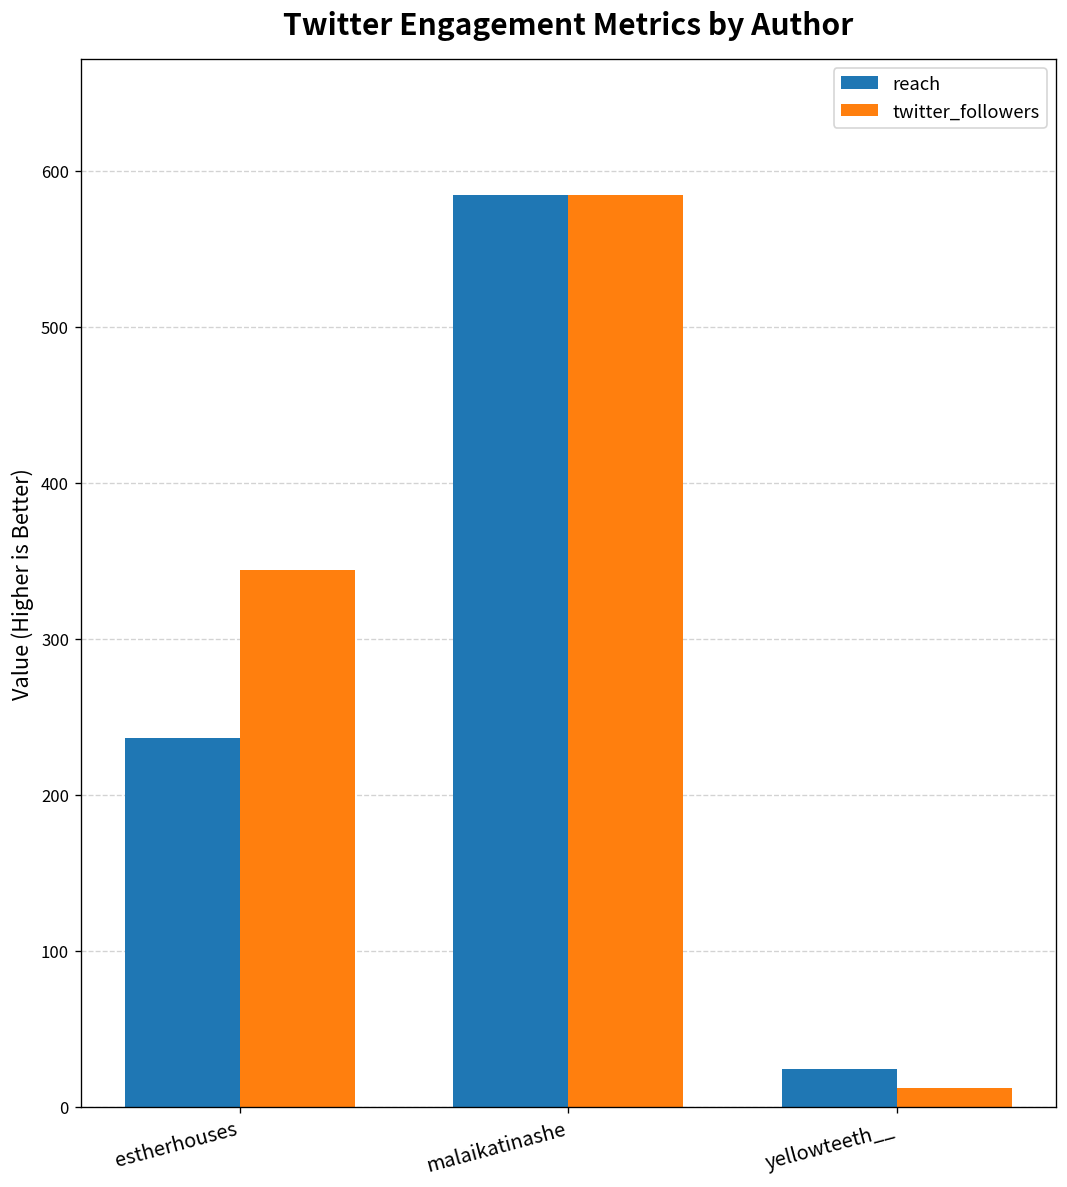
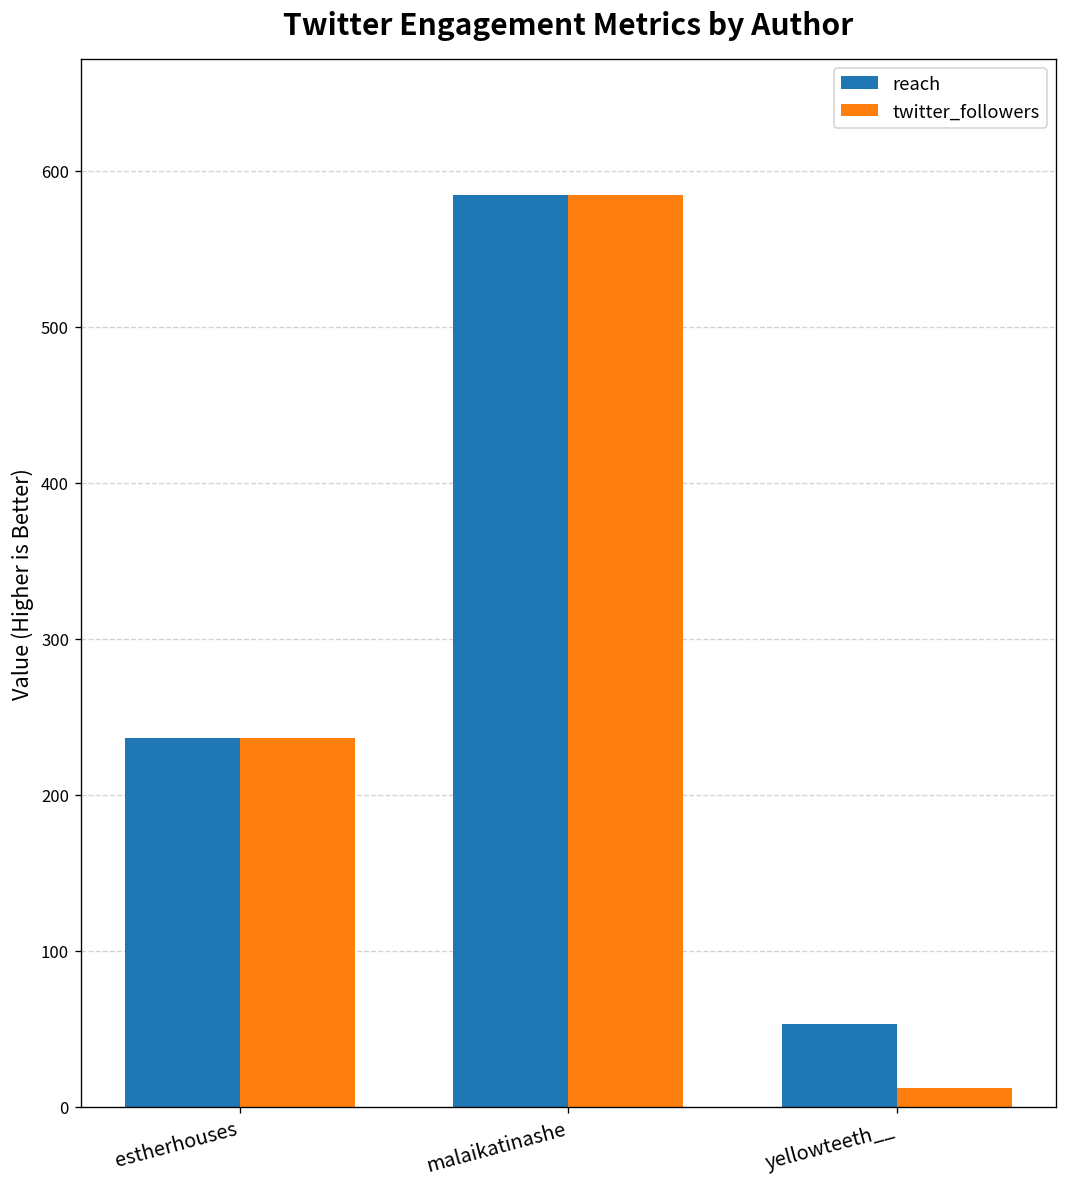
twitter_followers, estherhouses: 344 -> 236
reach, yellowteeth__: 24 -> 53
